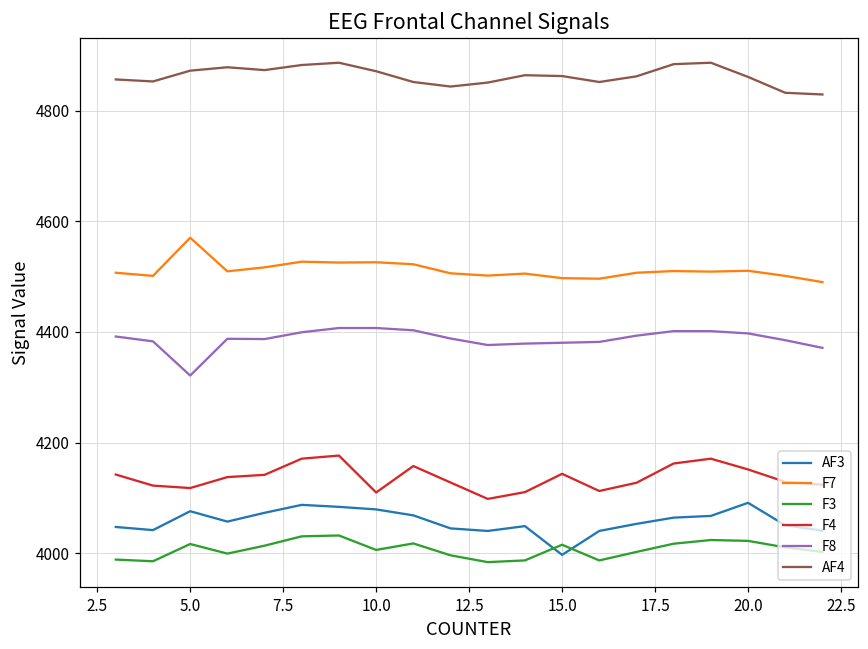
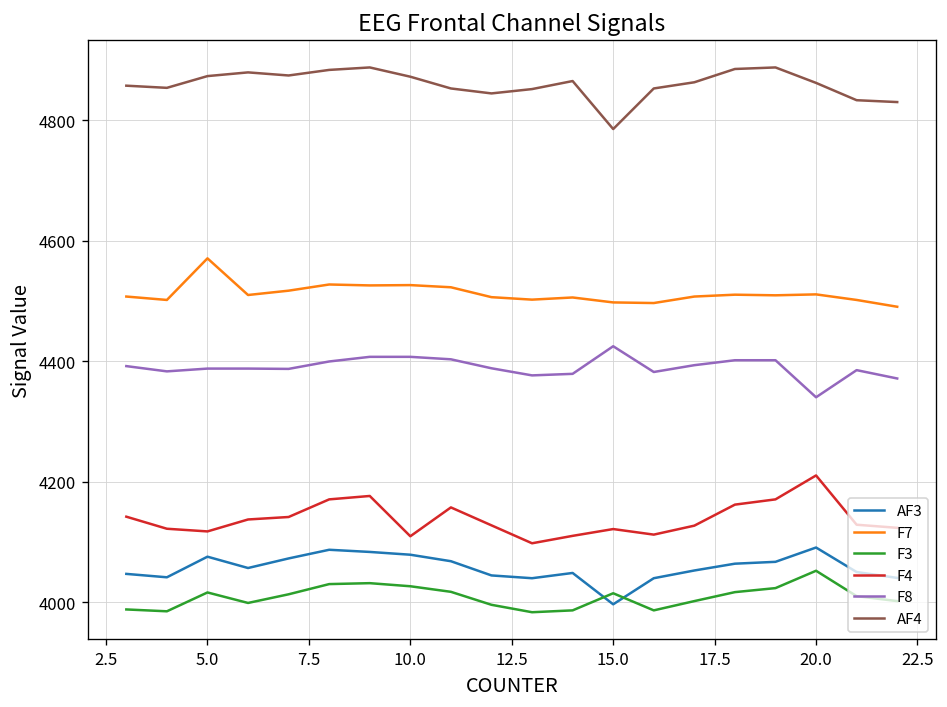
F8, 5.0: 4320 -> 4390
F3, 10.0: 4010 -> 4030
F4, 15.0: 4140 -> 4120
F8, 15.0: 4380 -> 4420
AF4, 15.0: 4860 -> 4780
F3, 20.0: 4020 -> 4050
F4, 20.0: 4150 -> 4210
F8, 20.0: 4400 -> 4340
